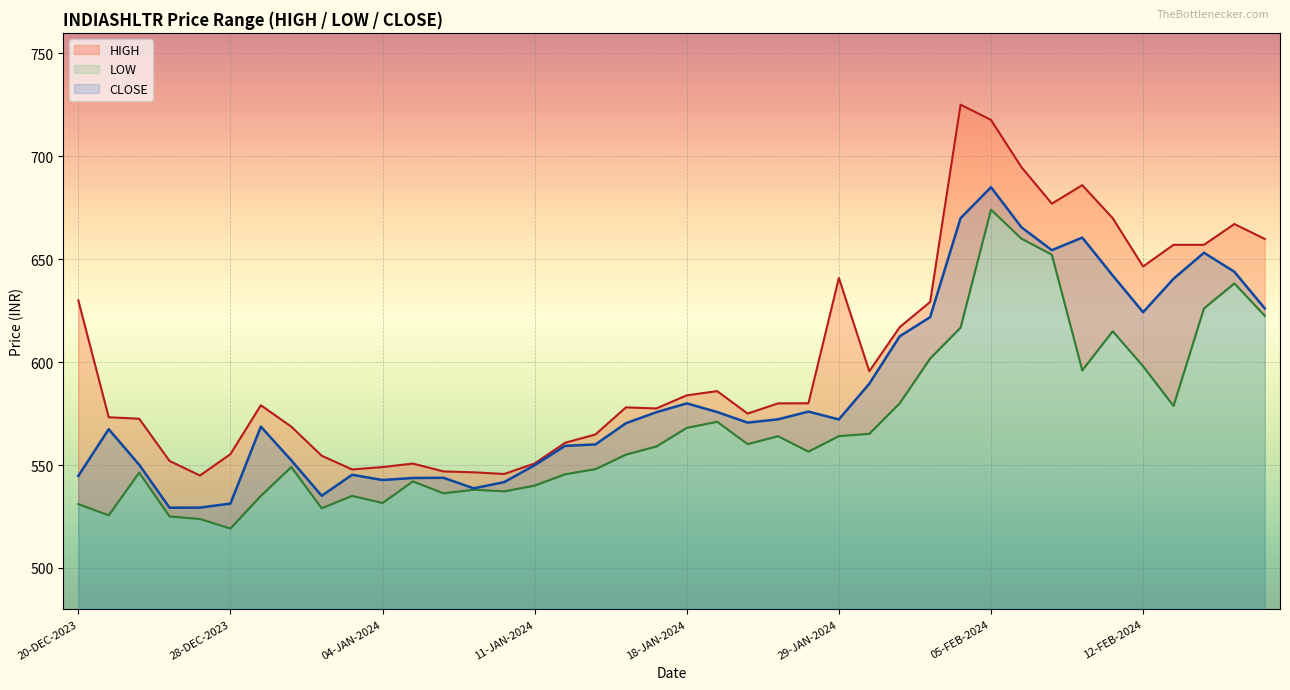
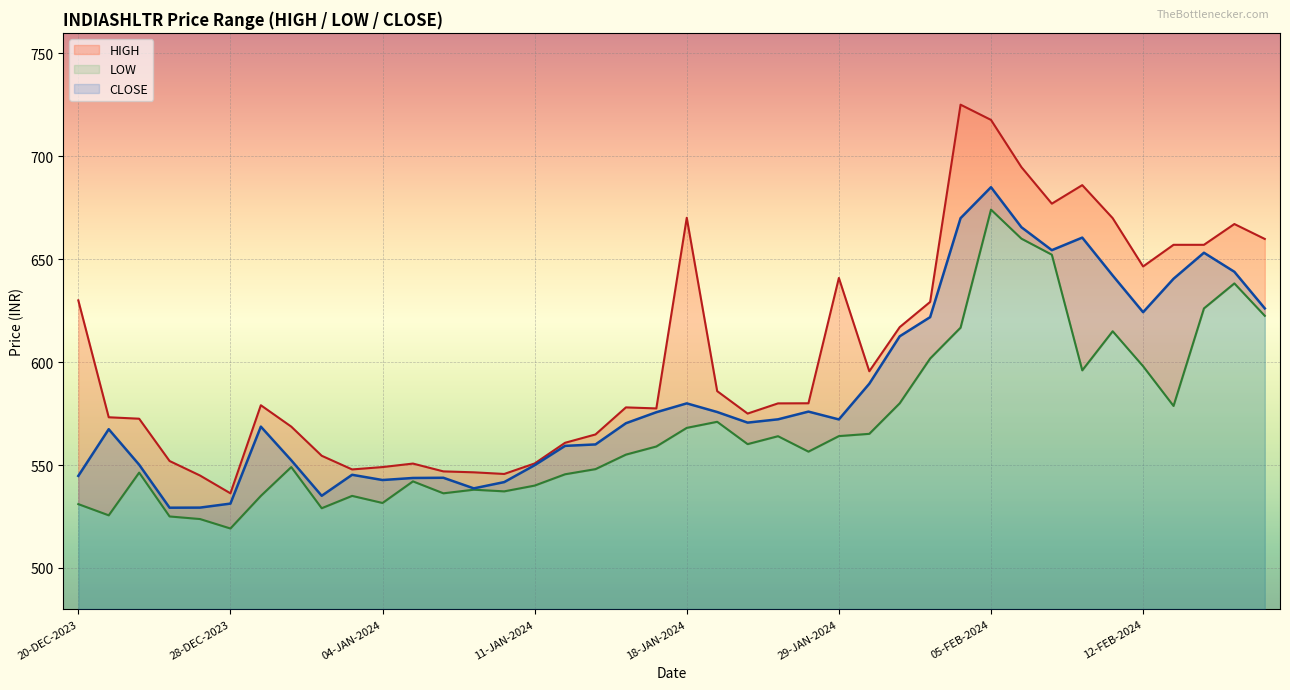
HIGH, 28-DEC-2023: 555 -> 536
HIGH, 18-JAN-2024: 584 -> 670
